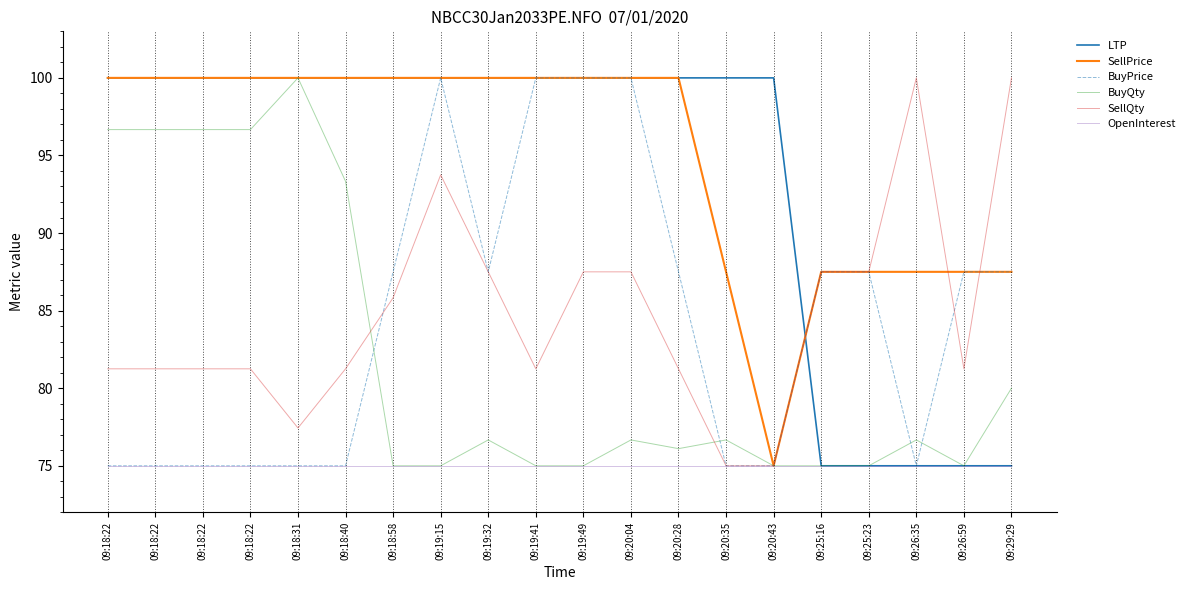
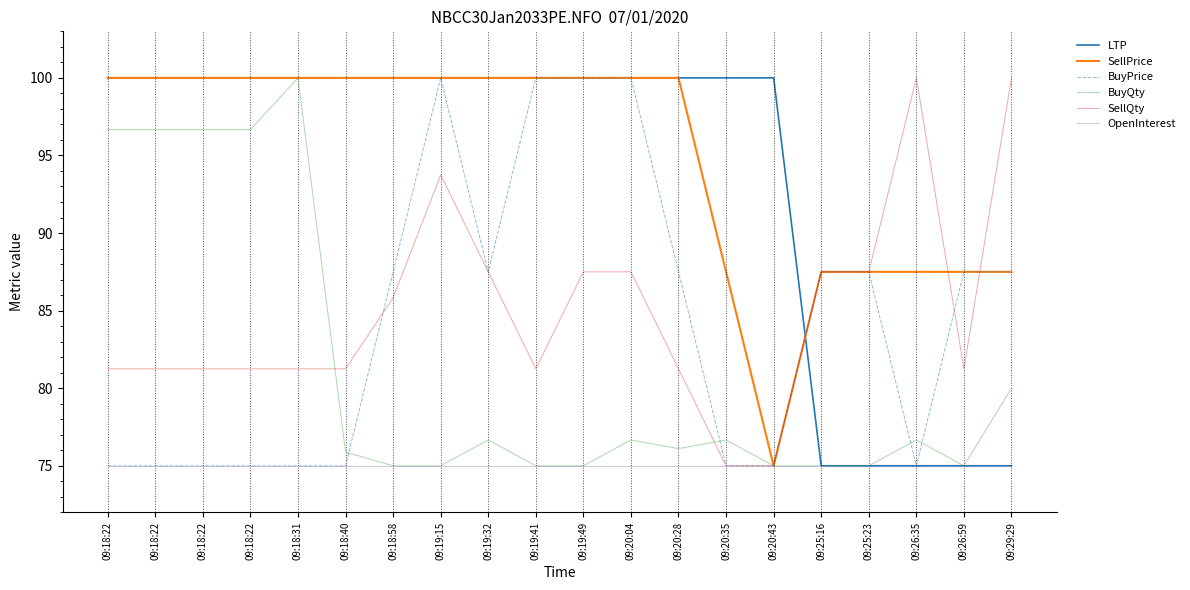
SellQty, 09:18:31: 77.4 -> 81.3
BuyQty, 09:18:40: 93.3 -> 75.9
